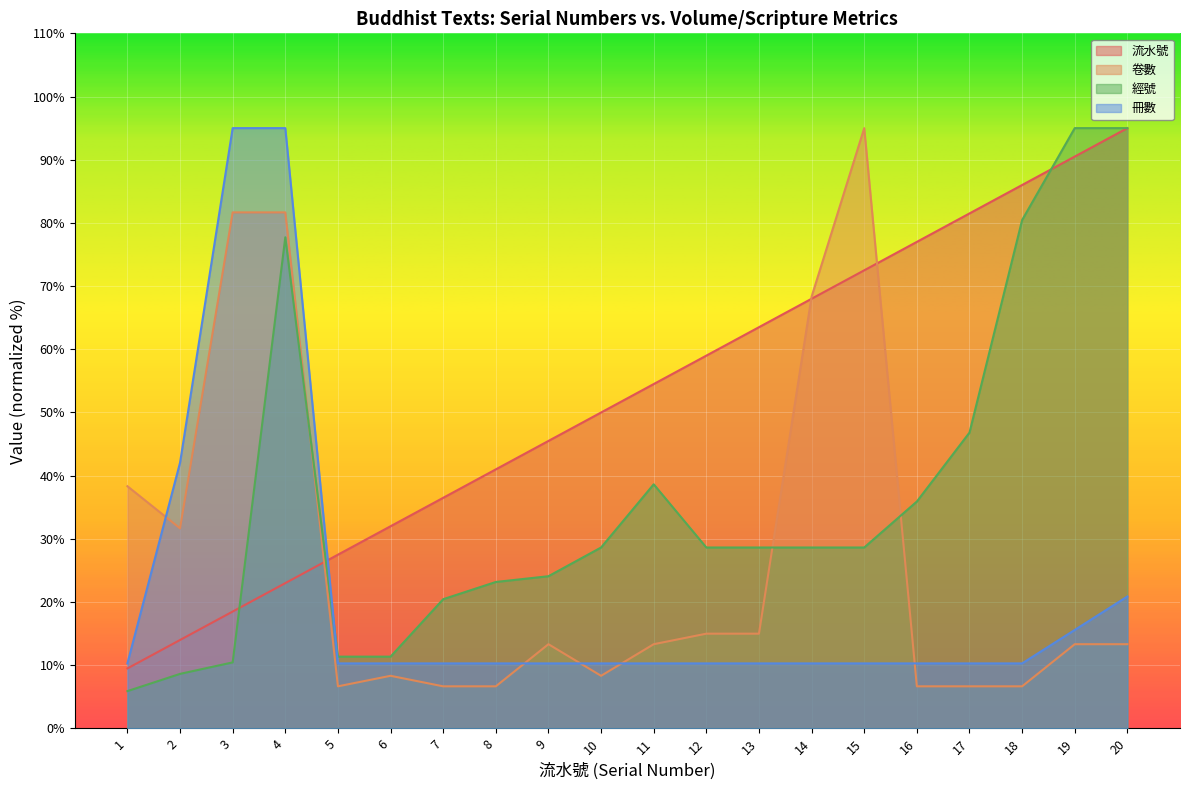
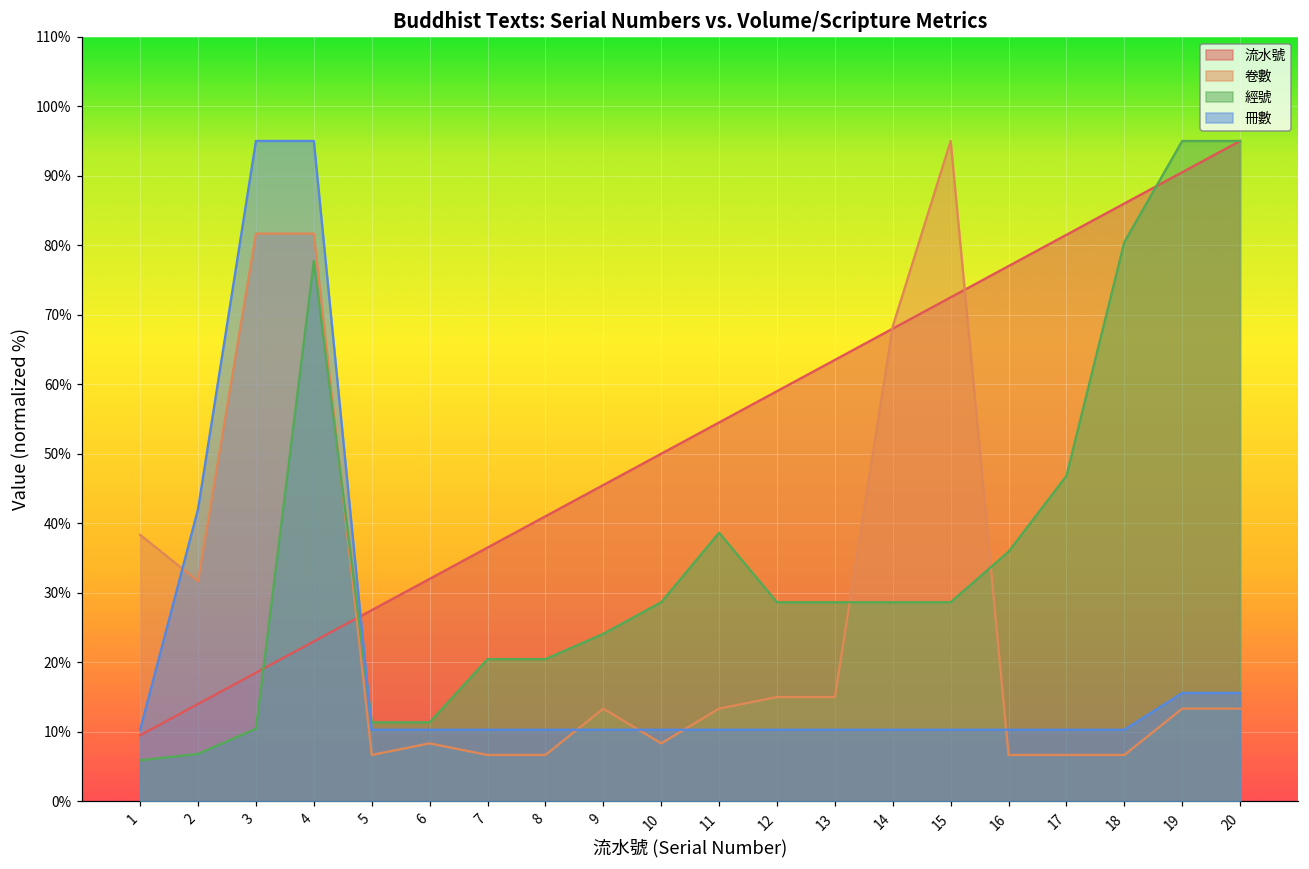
經號, 2: 9% -> 7%
經號, 8: 23% -> 20%
冊數, 20: 21% -> 16%
